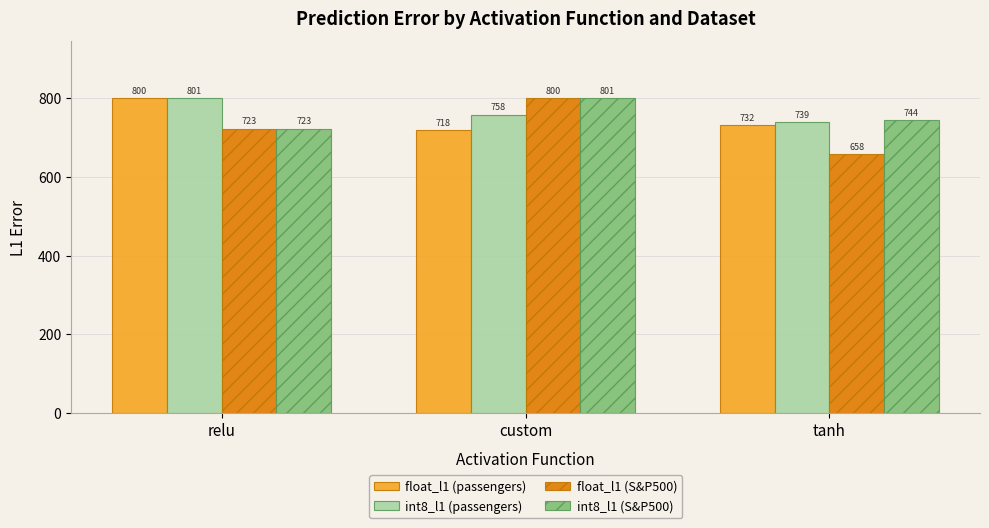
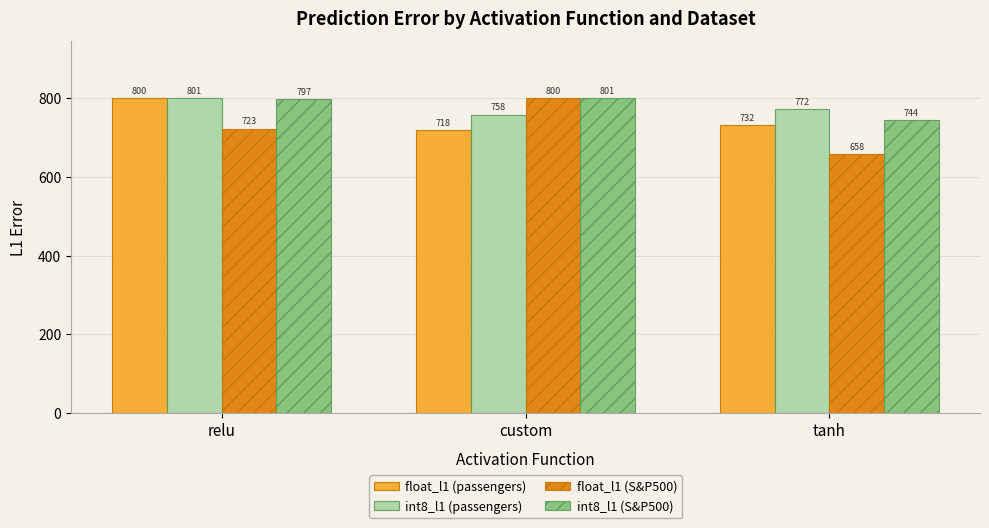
int8_l1 (S&P500), relu: 723 -> 797
int8_l1 (passengers), tanh: 739 -> 772
